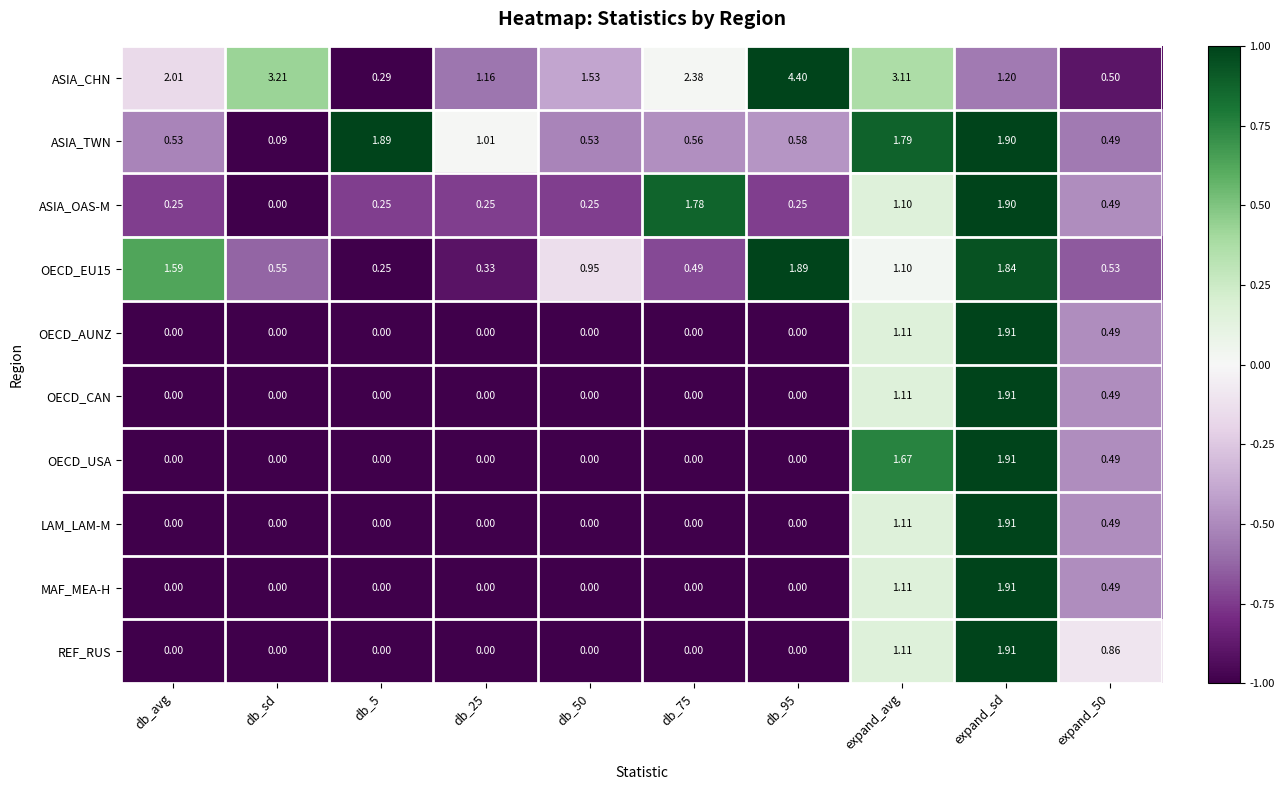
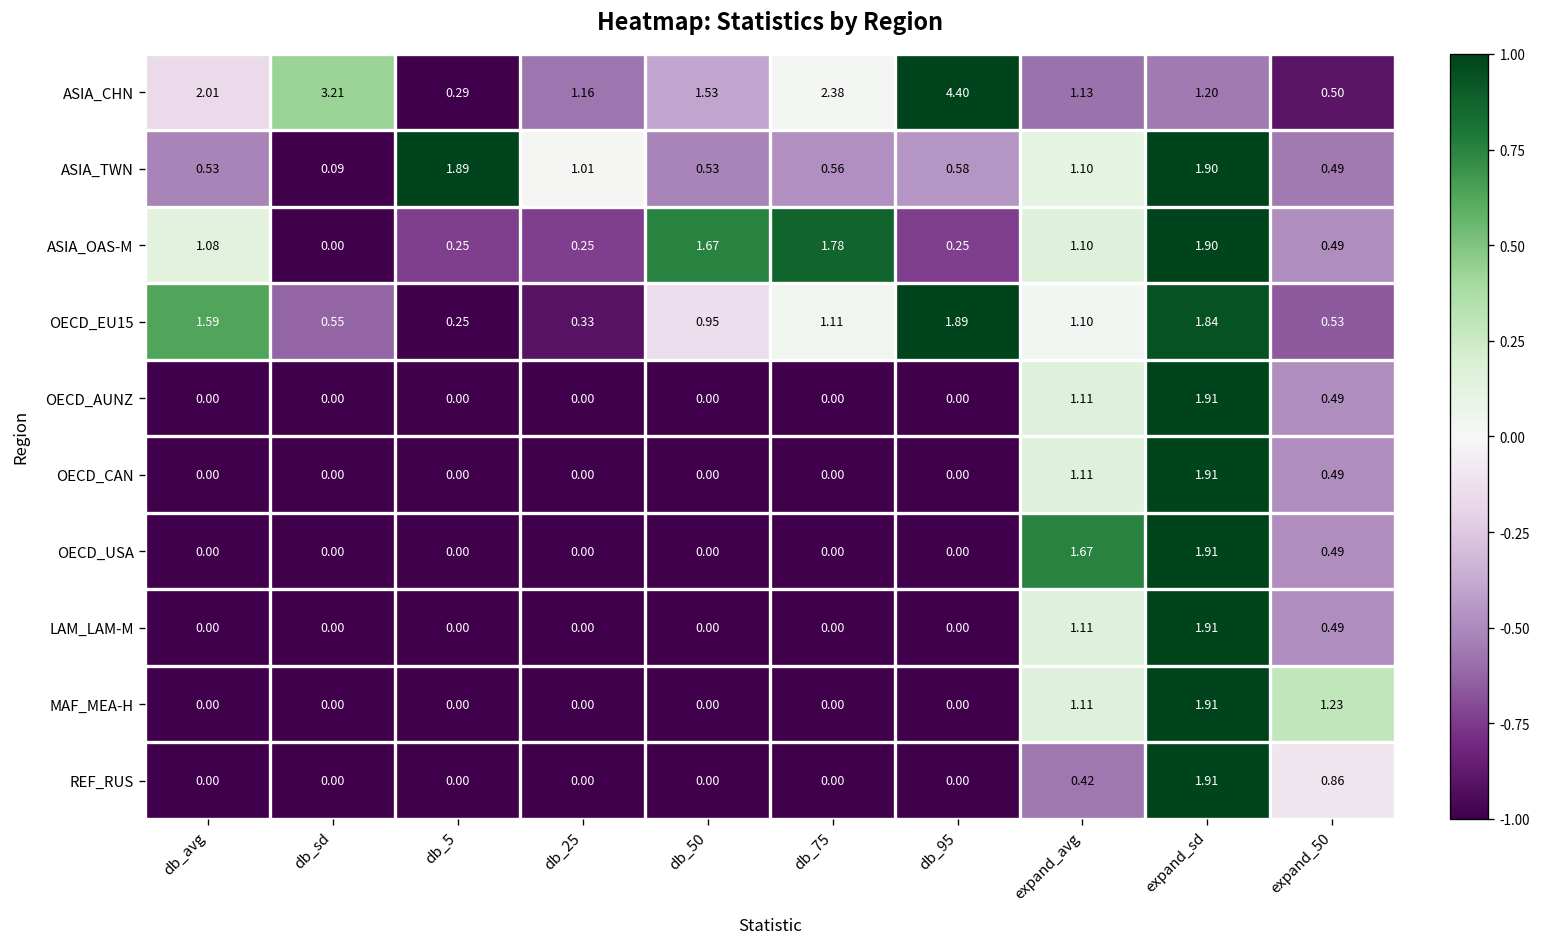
ASIA_CHN, expand_avg: 3.11 -> 1.13
ASIA_TWN, expand_avg: 1.79 -> 1.10
ASIA_OAS-M, db_avg: 0.25 -> 1.08
ASIA_OAS-M, db_50: 0.25 -> 1.67
OECD_EU15, db_75: 0.49 -> 1.11
MAF_MEA-H, expand_50: 0.49 -> 1.23
REF_RUS, expand_avg: 1.11 -> 0.42
